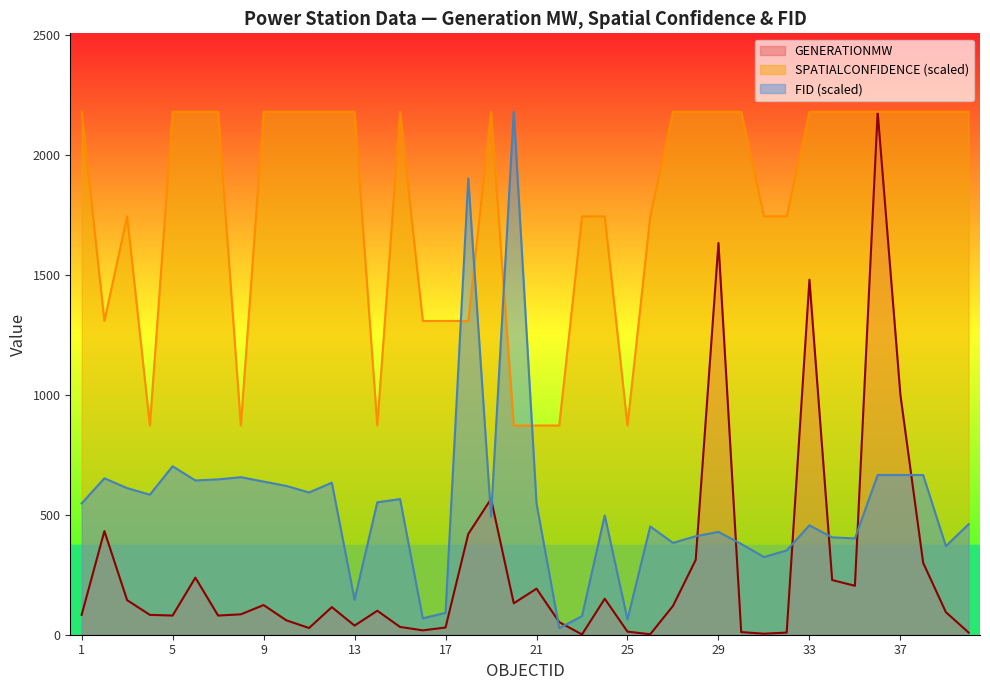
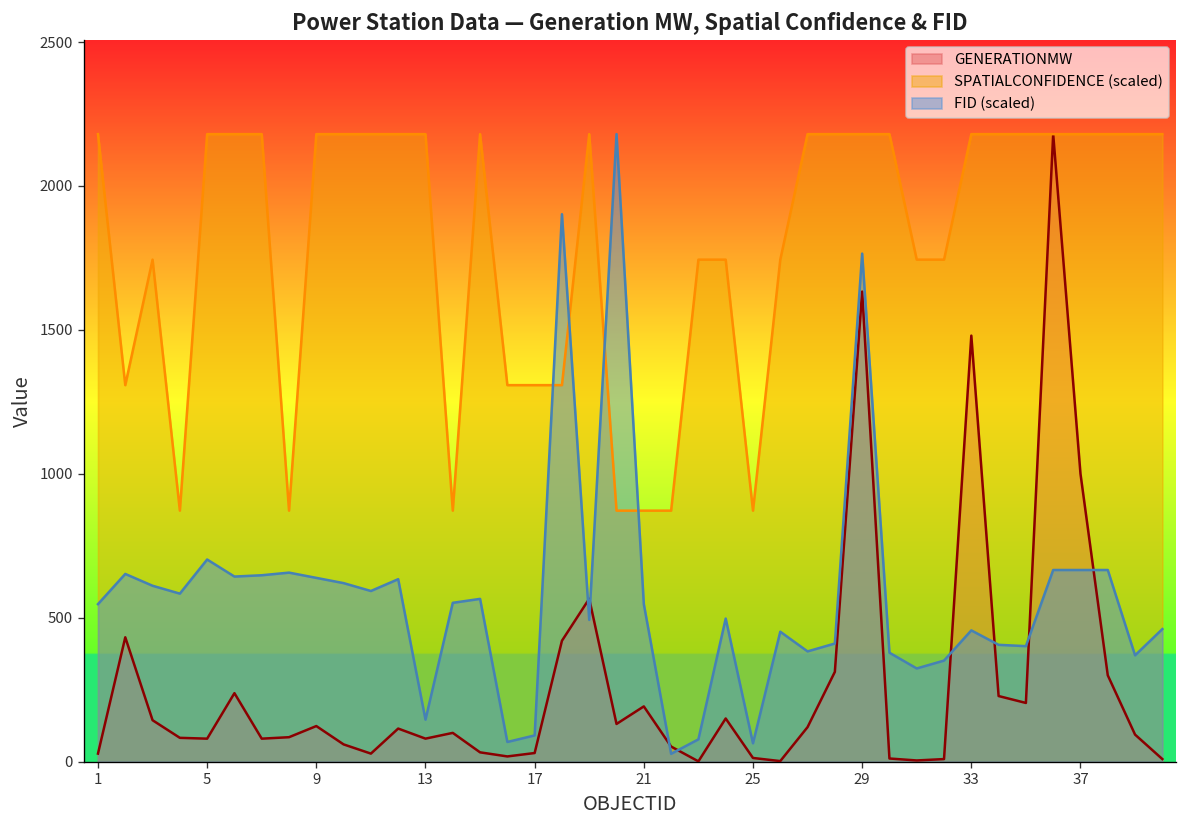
GENERATIONMW, 1: 80 -> 30
GENERATIONMW, 13: 40 -> 80
FID (scaled), 29: 430 -> 1760
